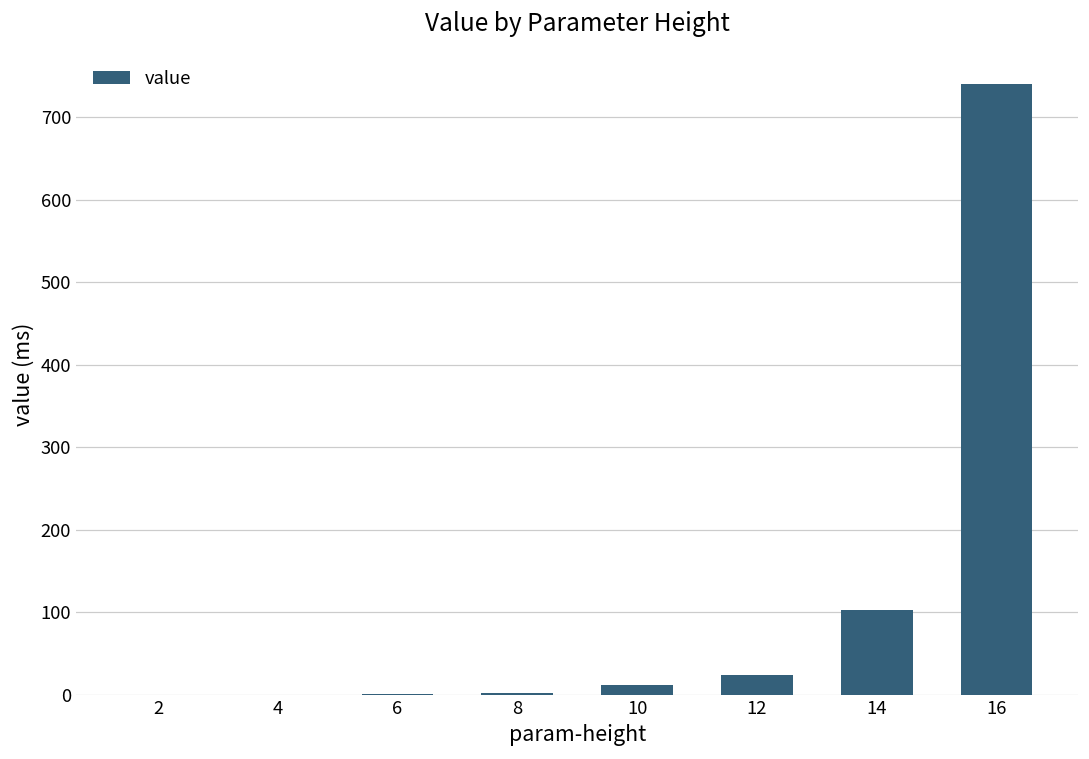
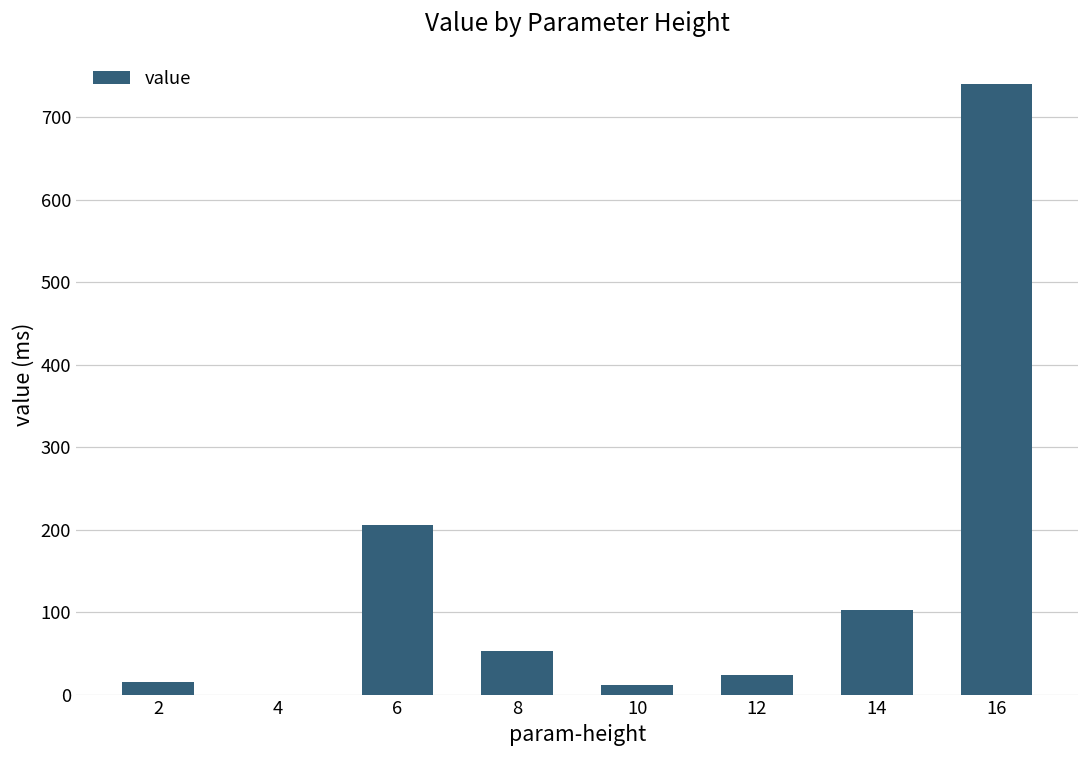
2: 0 -> 20
6: 0 -> 210
8: 0 -> 50
